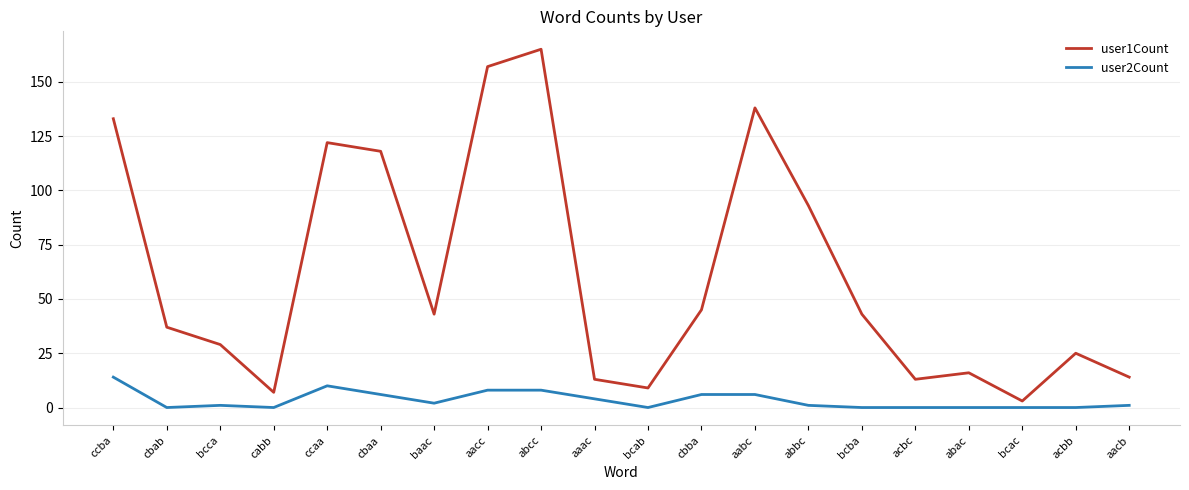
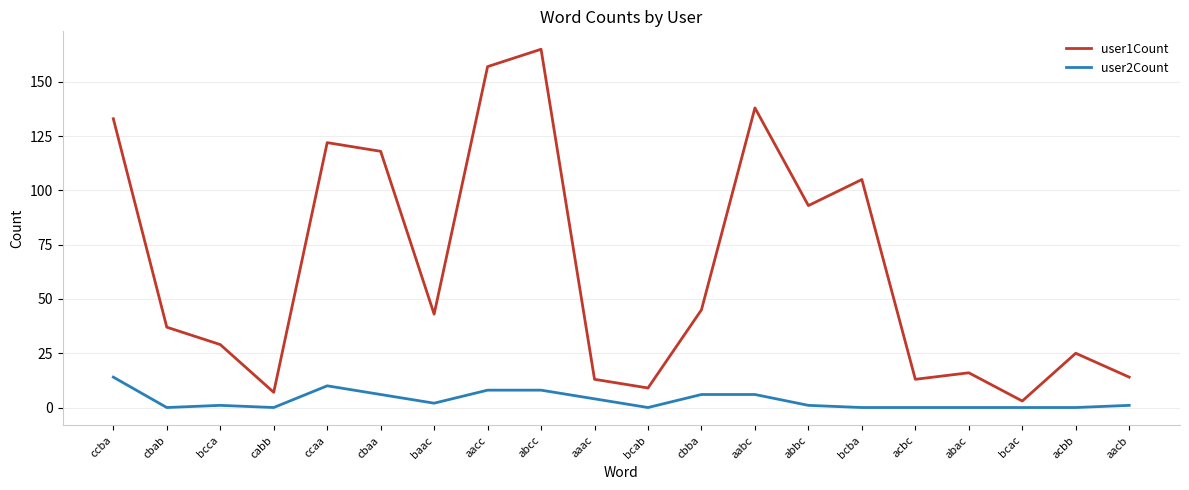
user1Count, bcba: 43 -> 105
